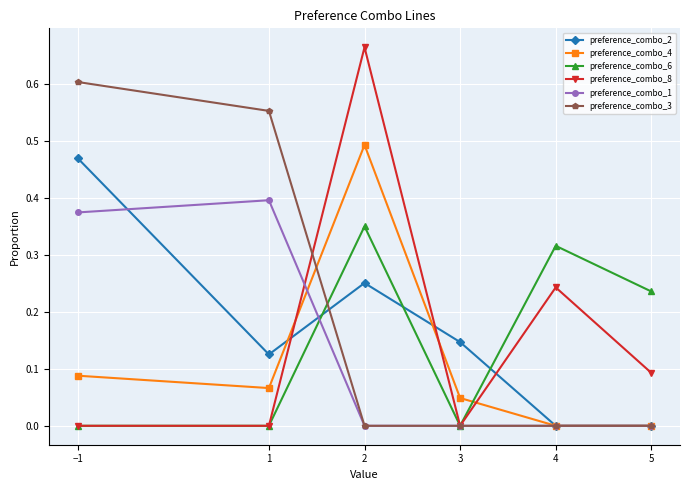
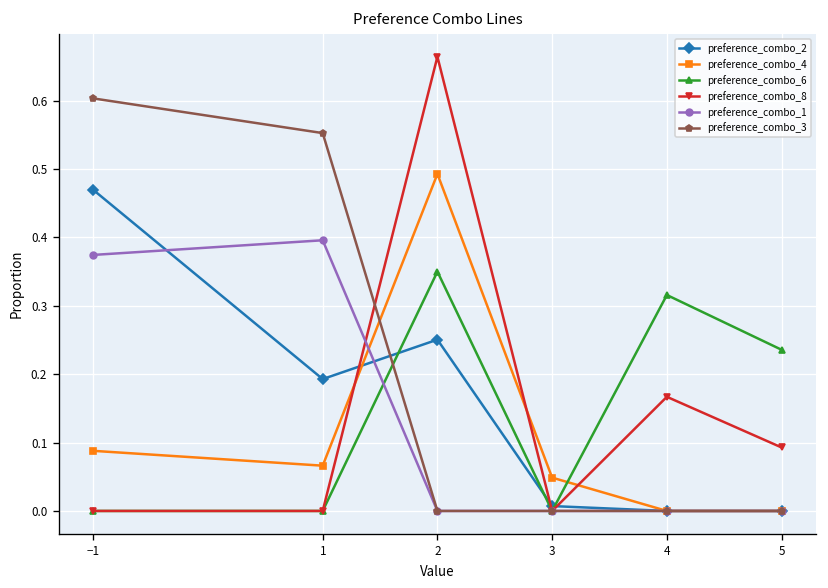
preference_combo_2, 1: 0.13 -> 0.19
preference_combo_2, 3: 0.15 -> 0.01
preference_combo_8, 4: 0.24 -> 0.17
